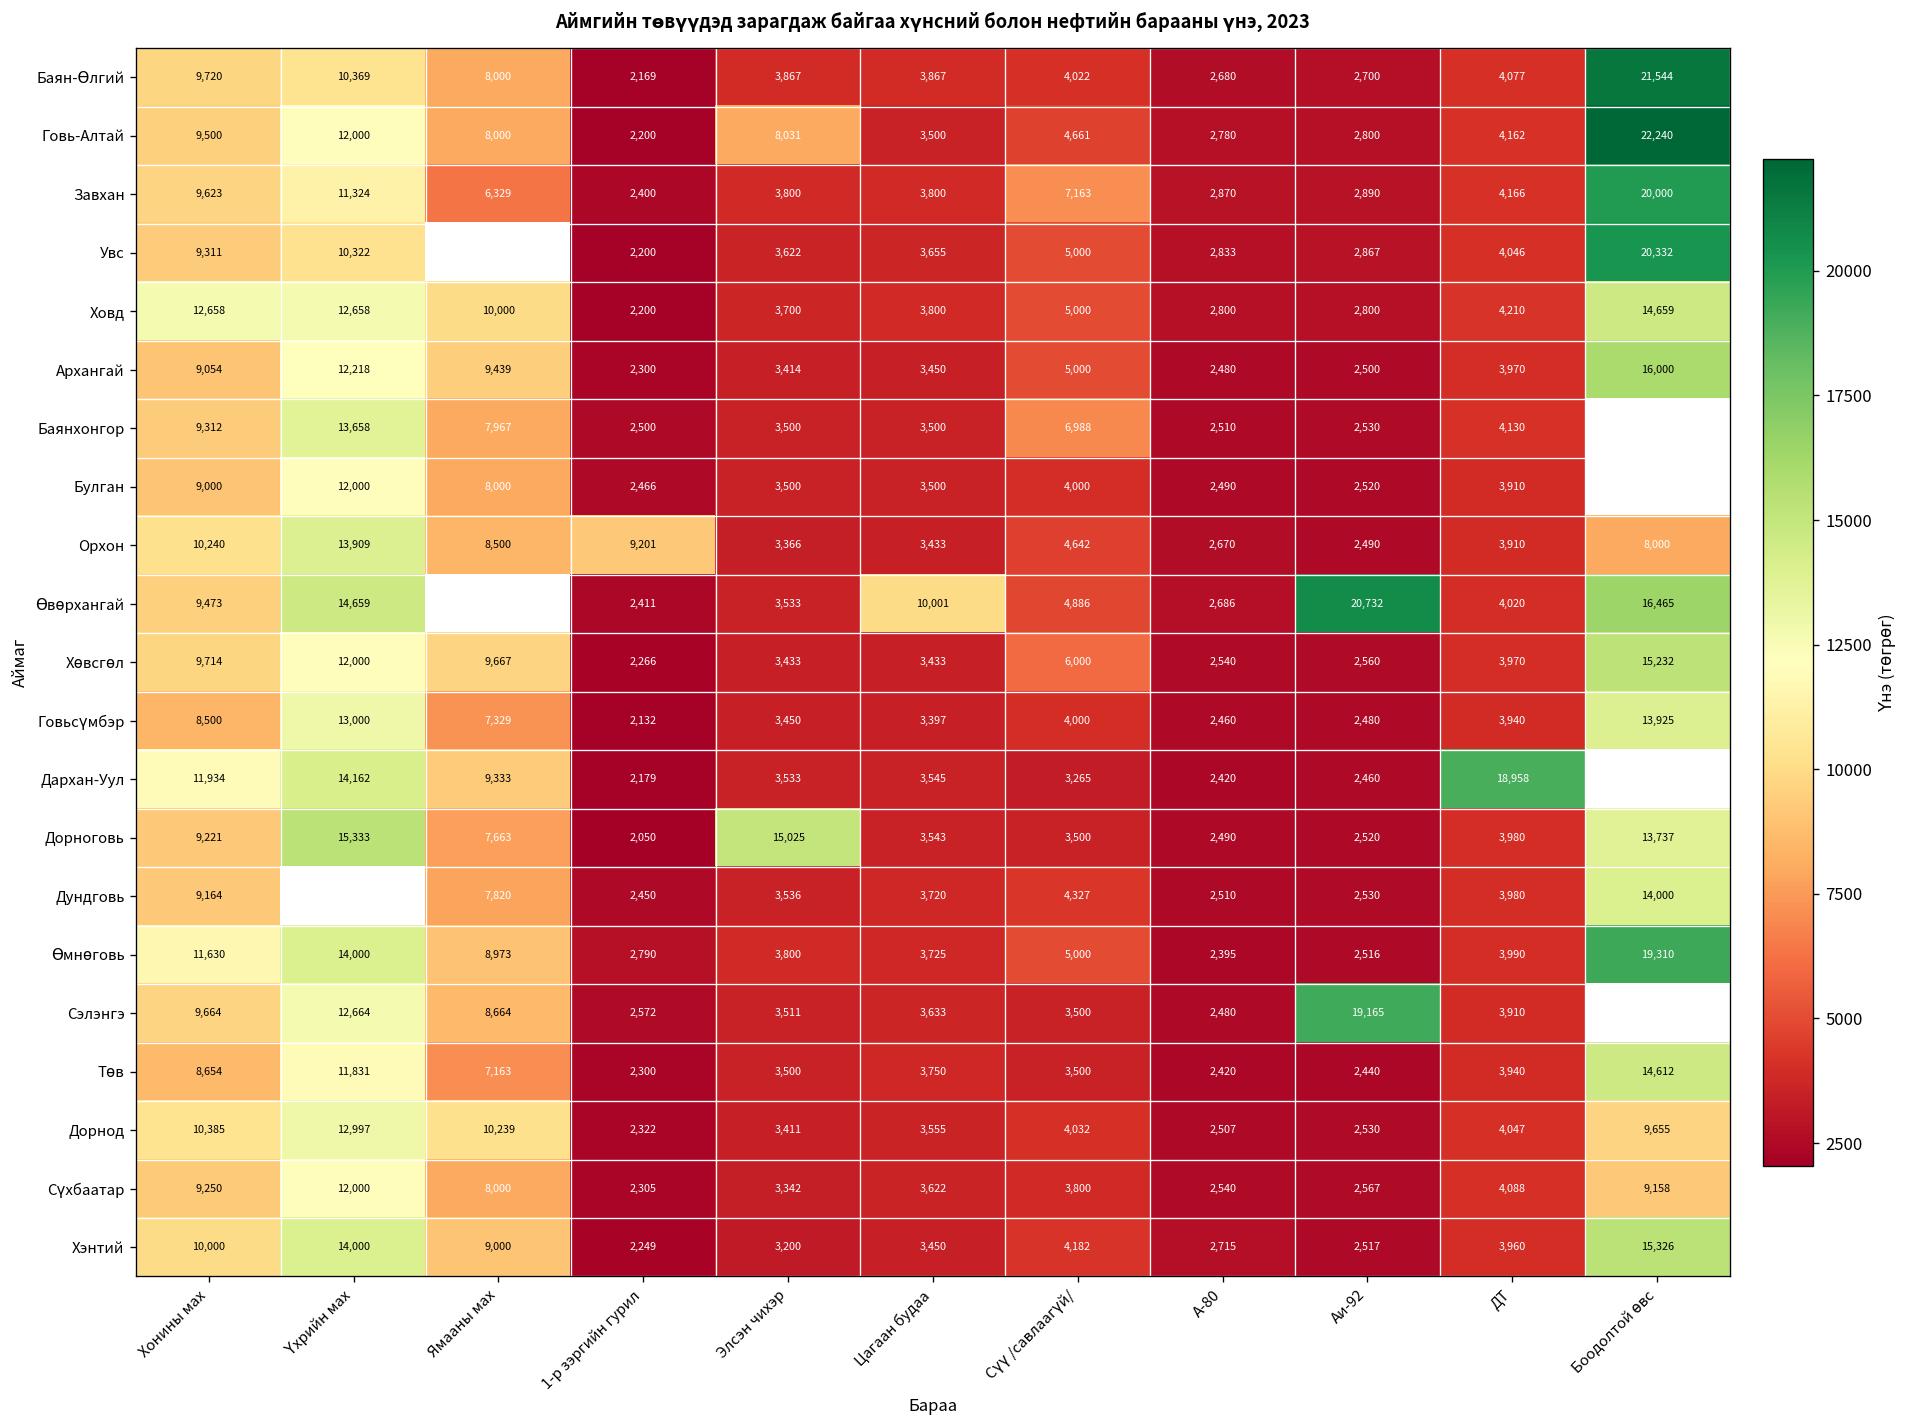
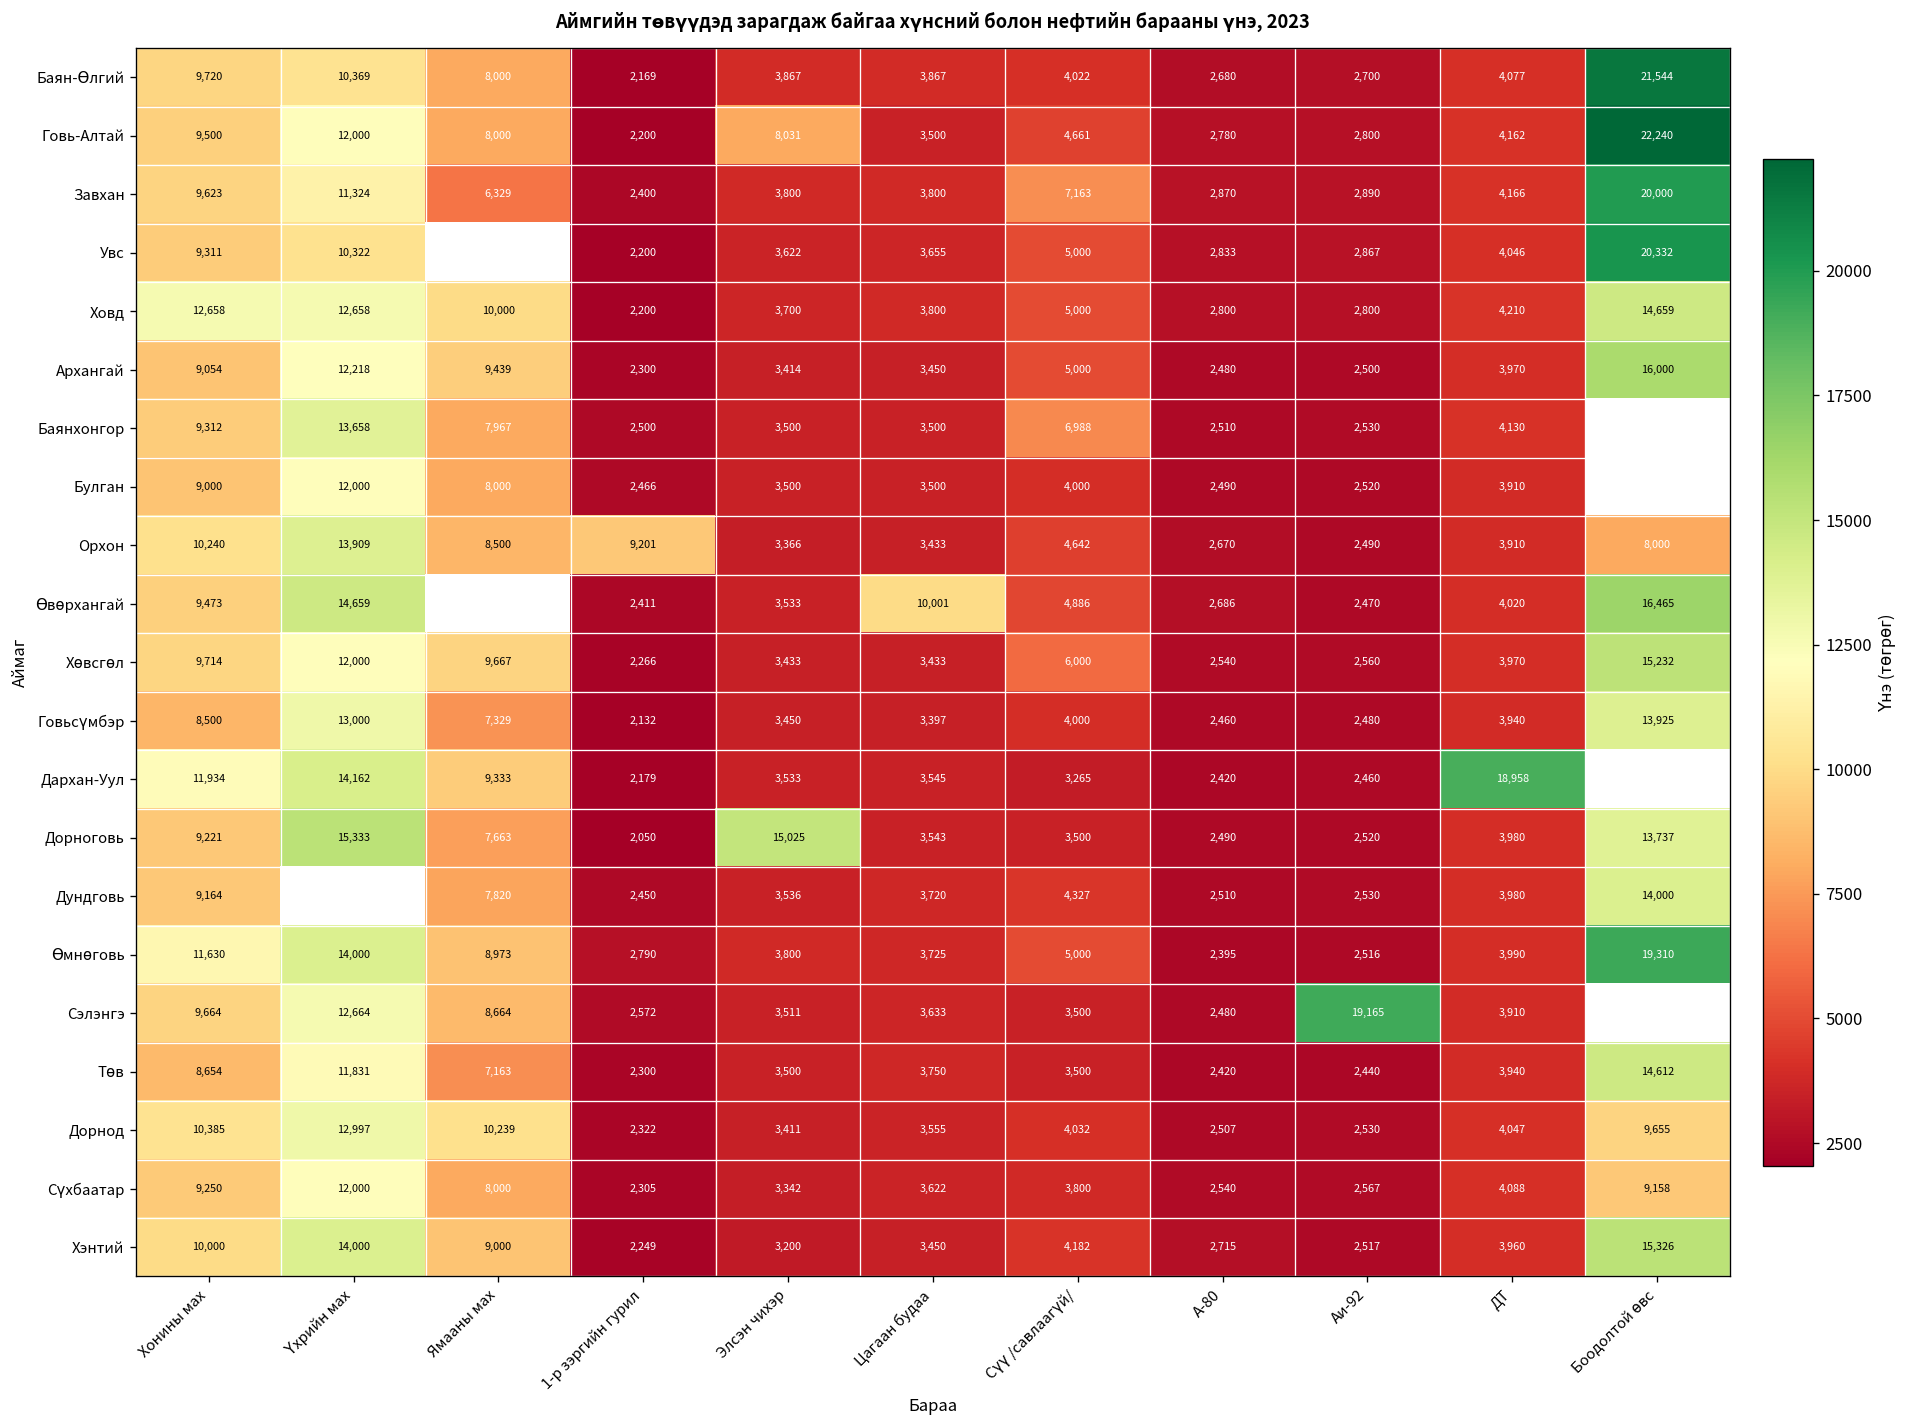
Өвөрхангай, Аи-92: 20,732 -> 2,470
